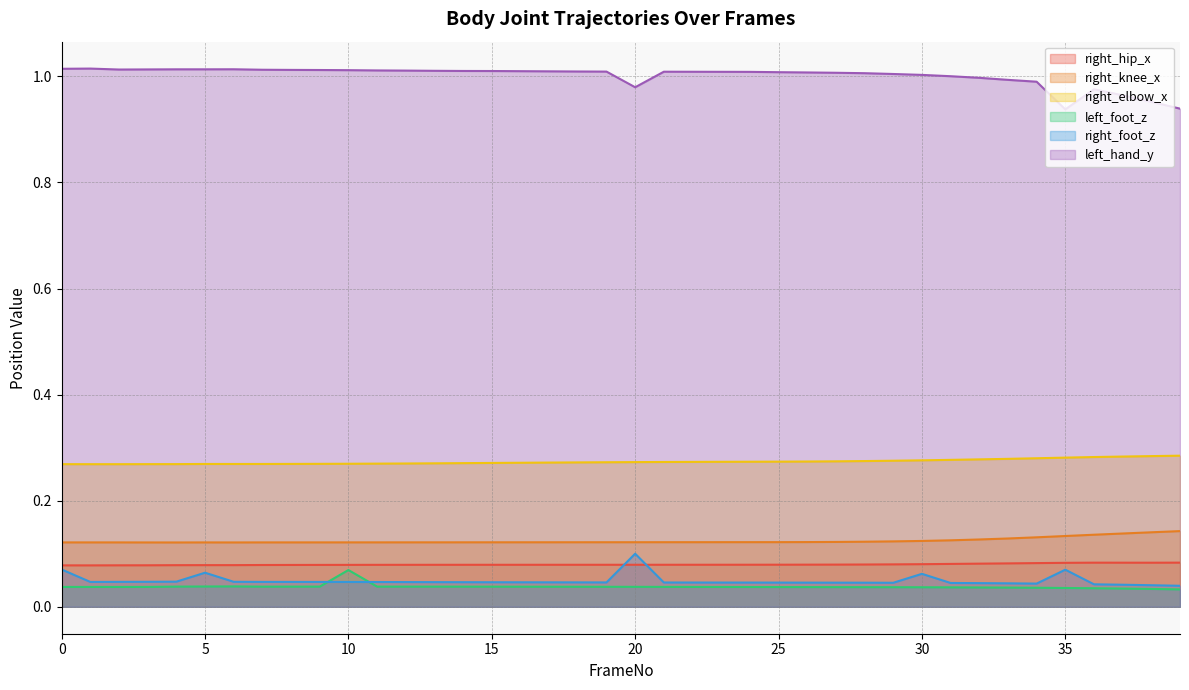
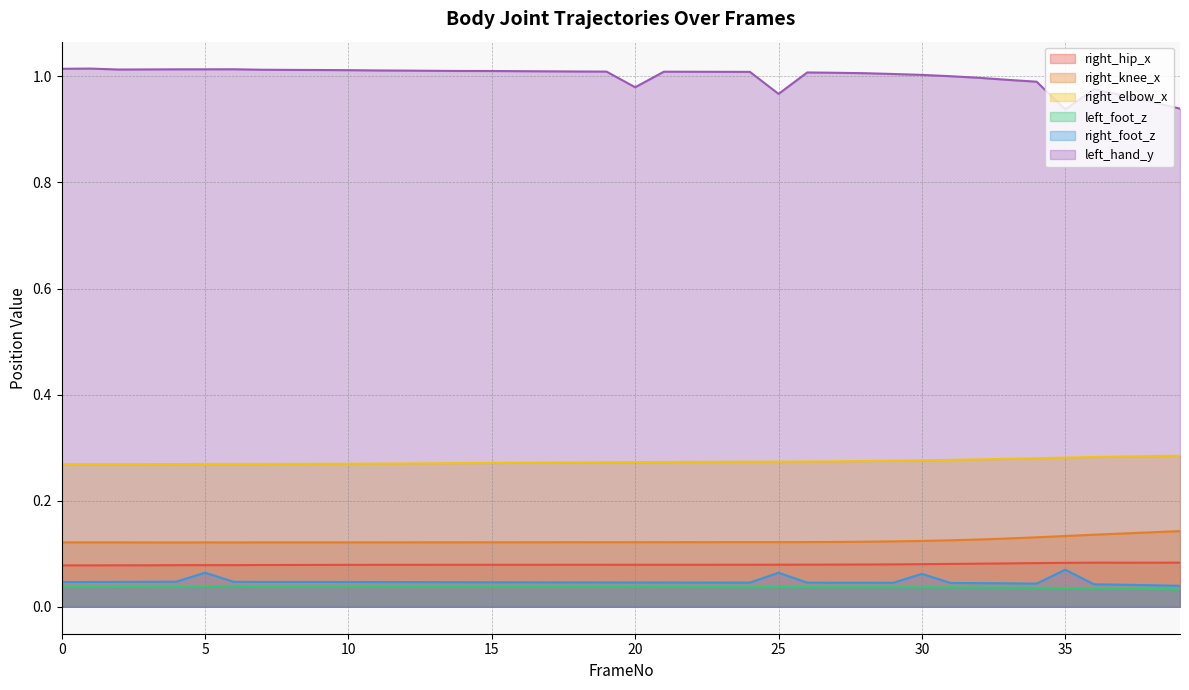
right_foot_z, 0: 0.07 -> 0.05
left_foot_z, 10: 0.07 -> 0.04
right_foot_z, 20: 0.10 -> 0.05
right_foot_z, 25: 0.05 -> 0.06
left_hand_y, 25: 1.01 -> 0.97
